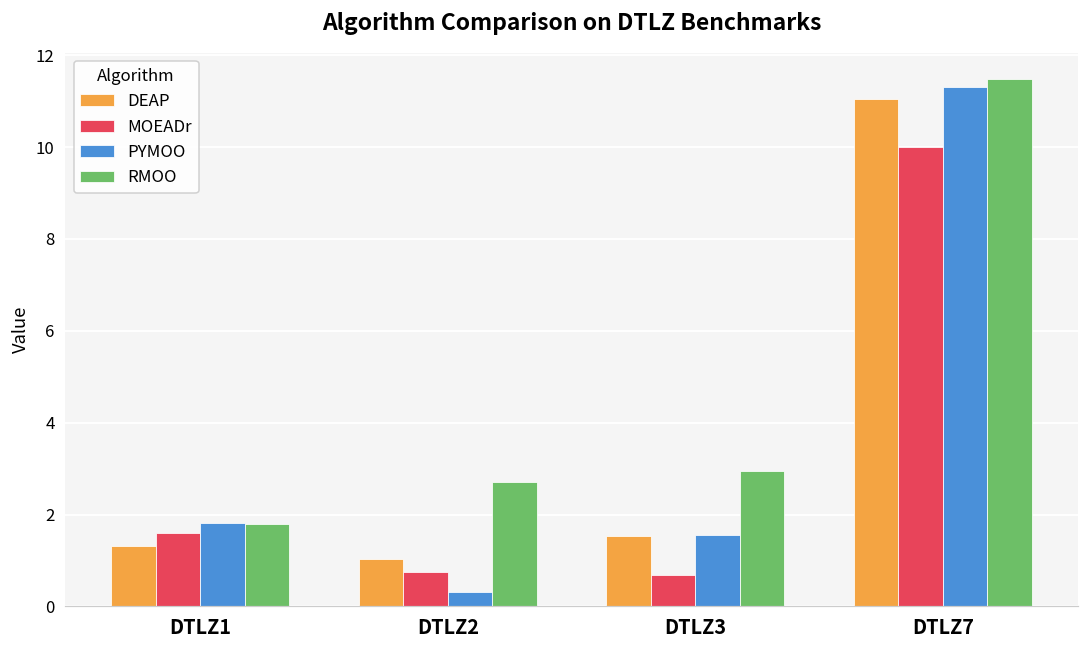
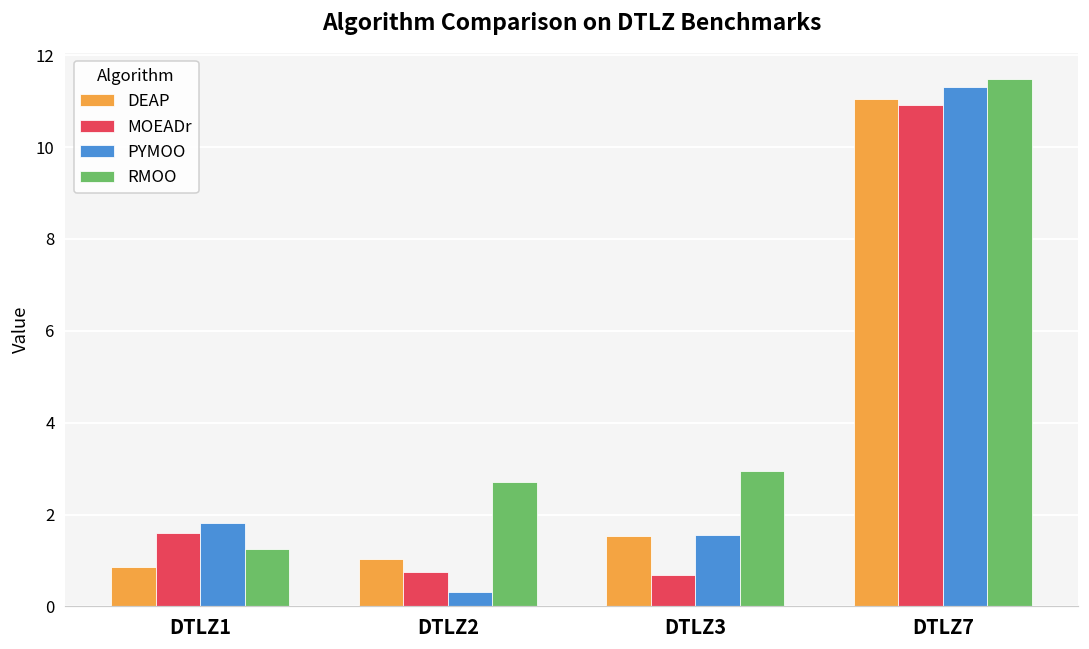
DEAP, DTLZ1: 1.3 -> 0.9
RMOO, DTLZ1: 1.8 -> 1.3
MOEADr, DTLZ7: 10.0 -> 10.9
